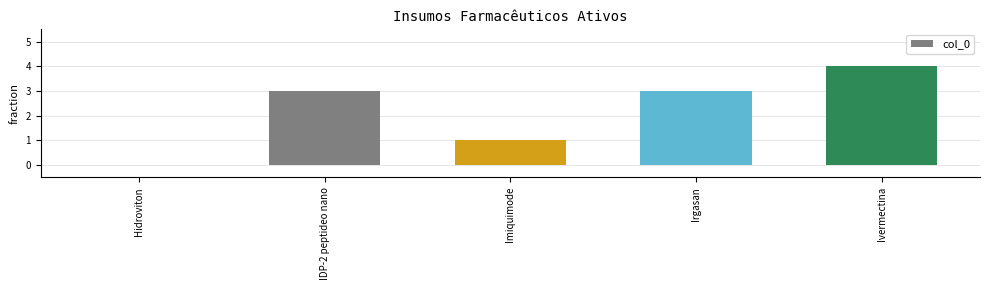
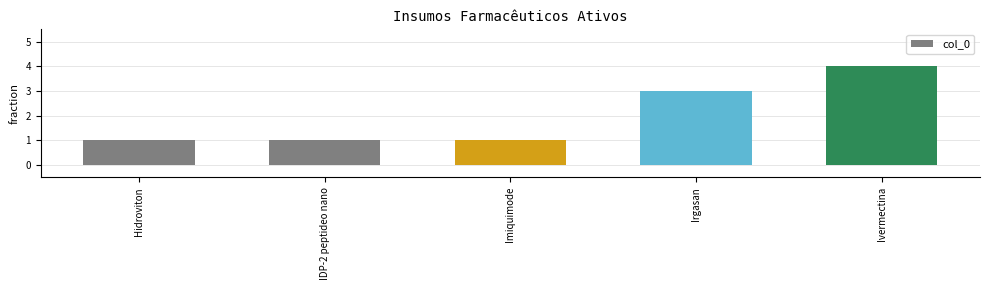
Hidroviton: 0 -> 1
IDP-2 peptideo nano: 3 -> 1
